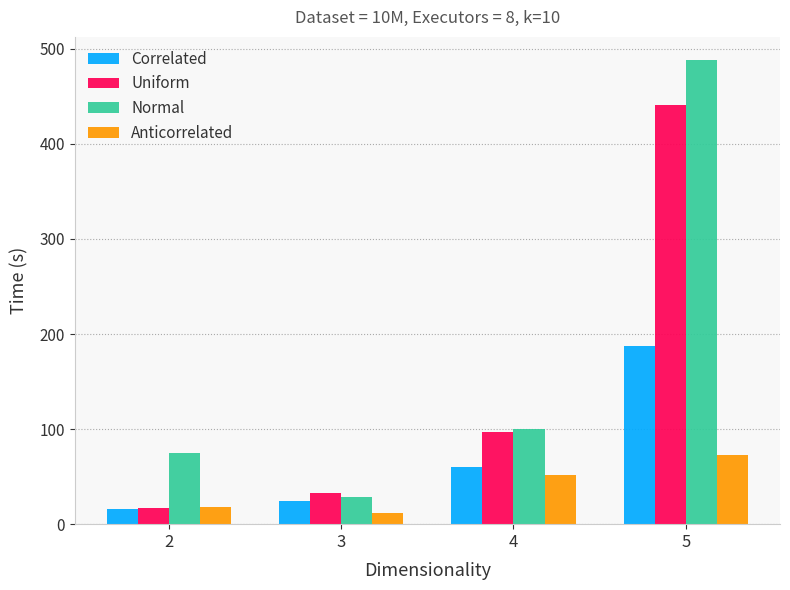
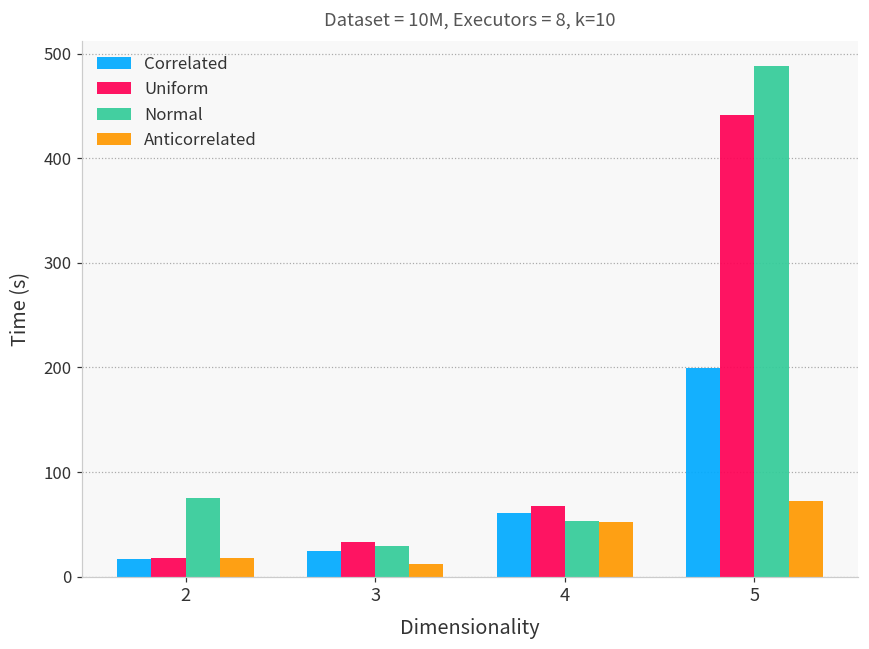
Uniform, 4: 100 -> 70
Normal, 4: 100 -> 50
Correlated, 5: 190 -> 200
